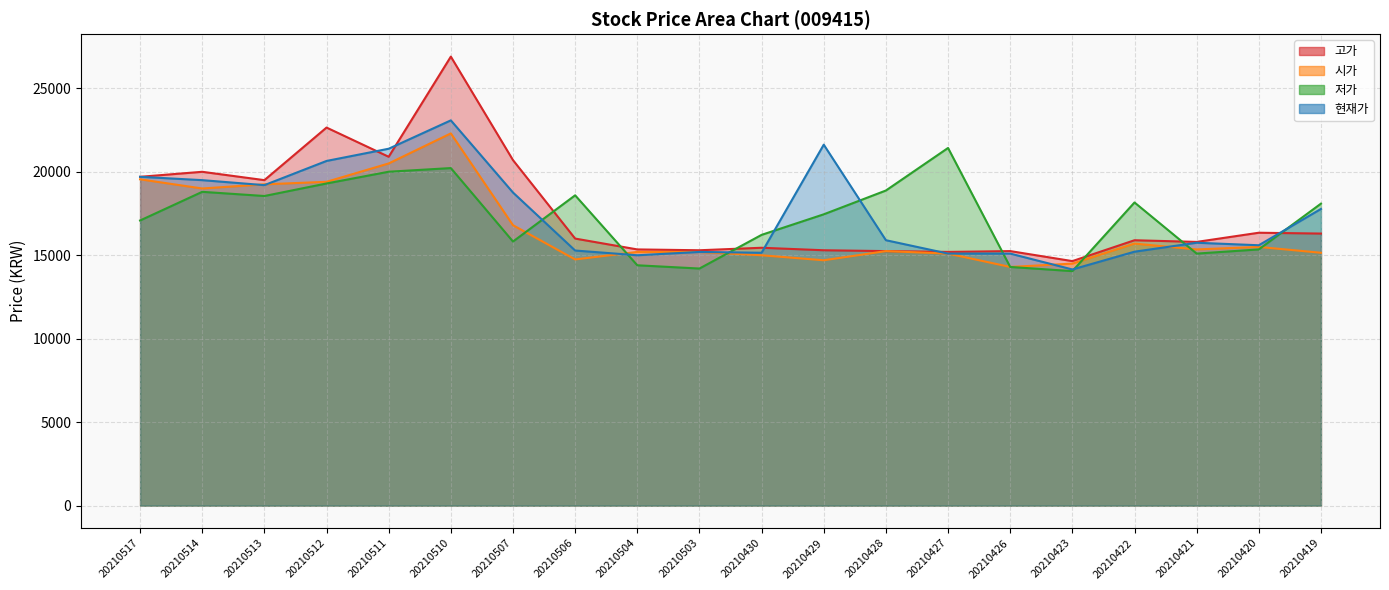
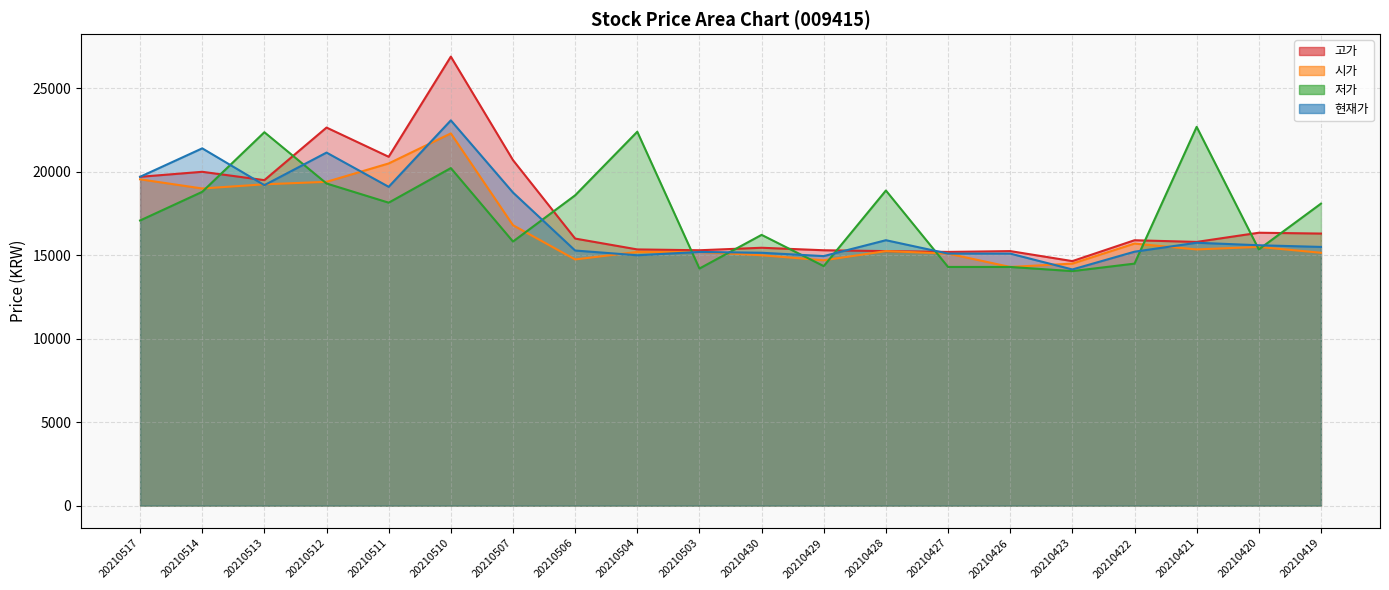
현재가, 20210514: 19500 -> 21400
저가, 20210513: 18600 -> 22400
현재가, 20210512: 20700 -> 21200
저가, 20210511: 20000 -> 18200
현재가, 20210511: 21400 -> 19100
저가, 20210504: 14400 -> 22400
저가, 20210429: 17500 -> 14400
현재가, 20210429: 21600 -> 15000
저가, 20210427: 21400 -> 14300
저가, 20210422: 18200 -> 14500
저가, 20210421: 15100 -> 22700
현재가, 20210419: 17800 -> 15500
